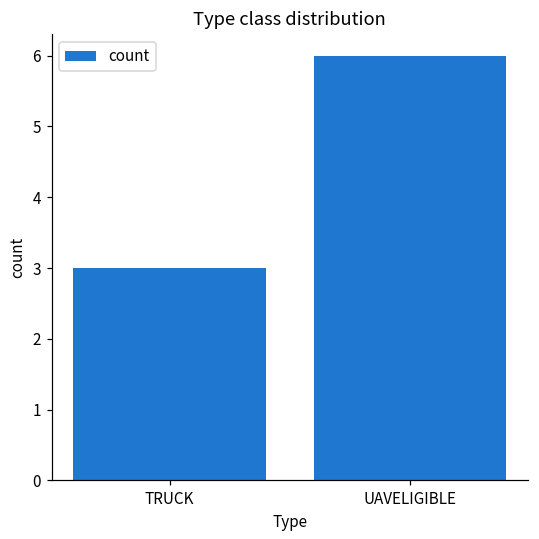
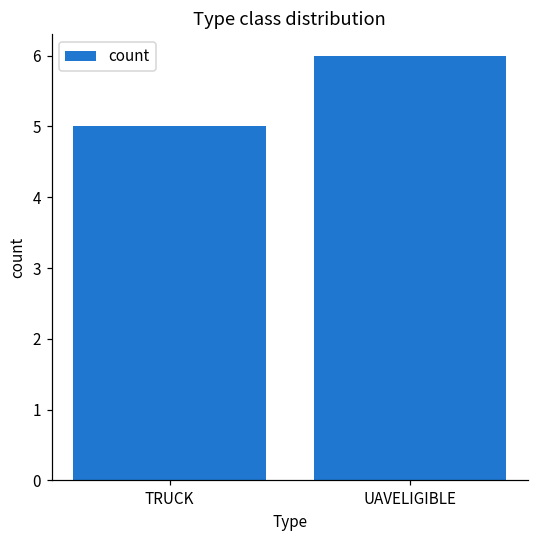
TRUCK: 3 -> 5
